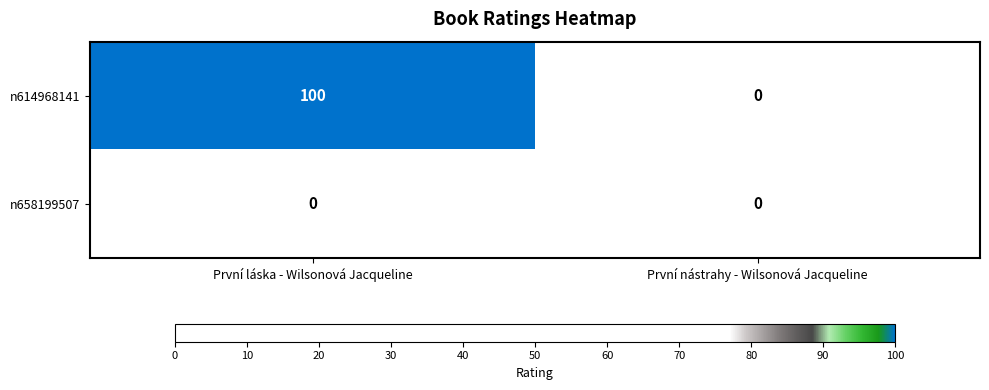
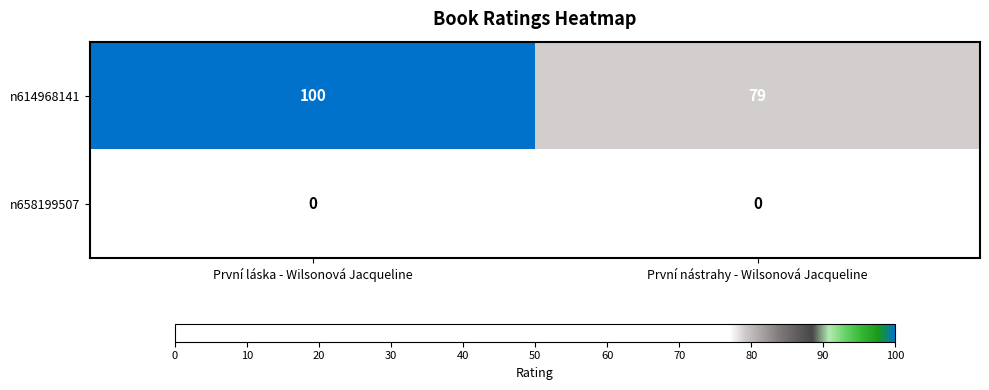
n614968141, První nástrahy - Wilsonová Jacqueline: 0 -> 79
